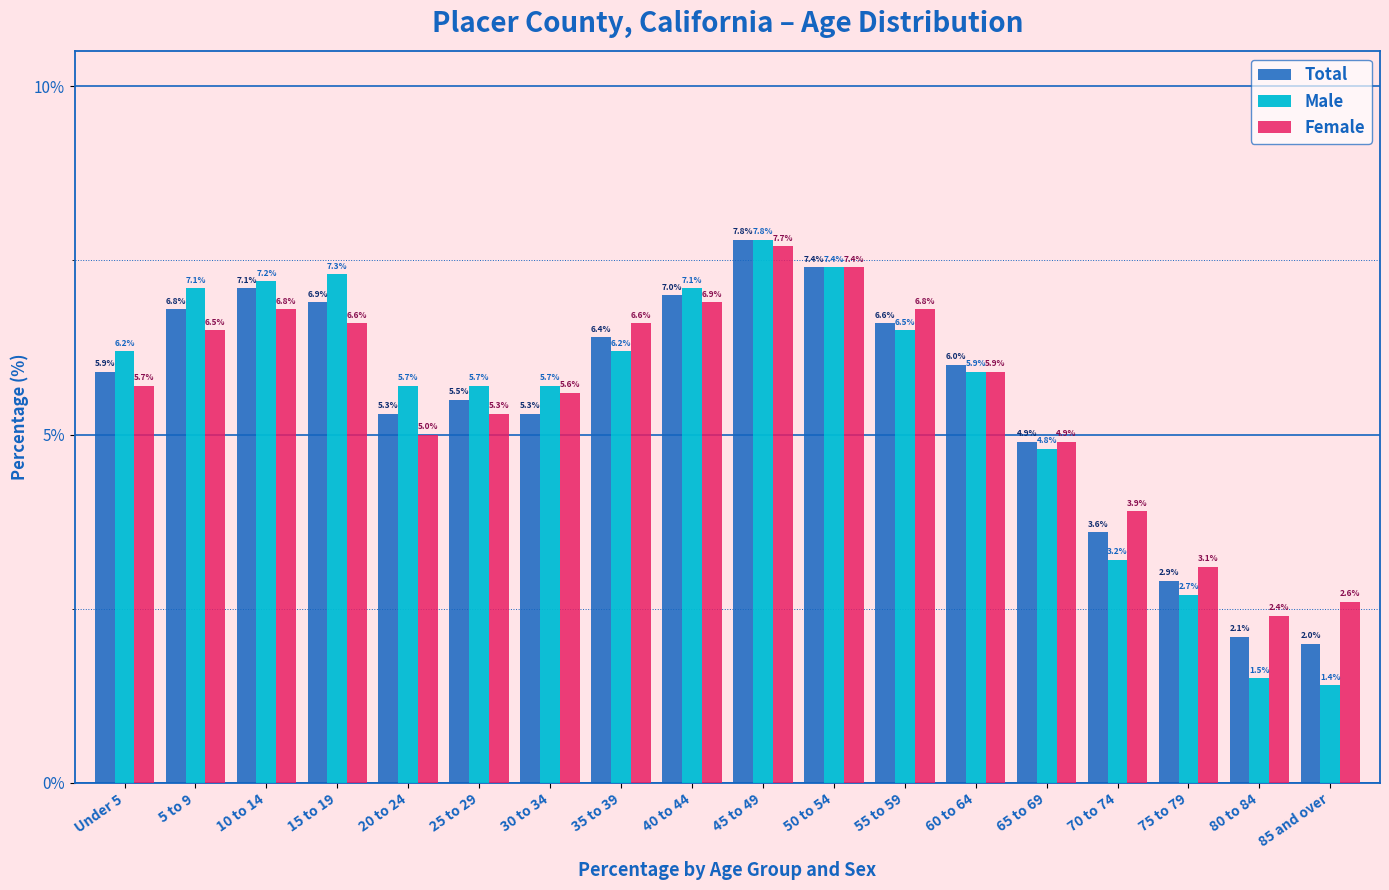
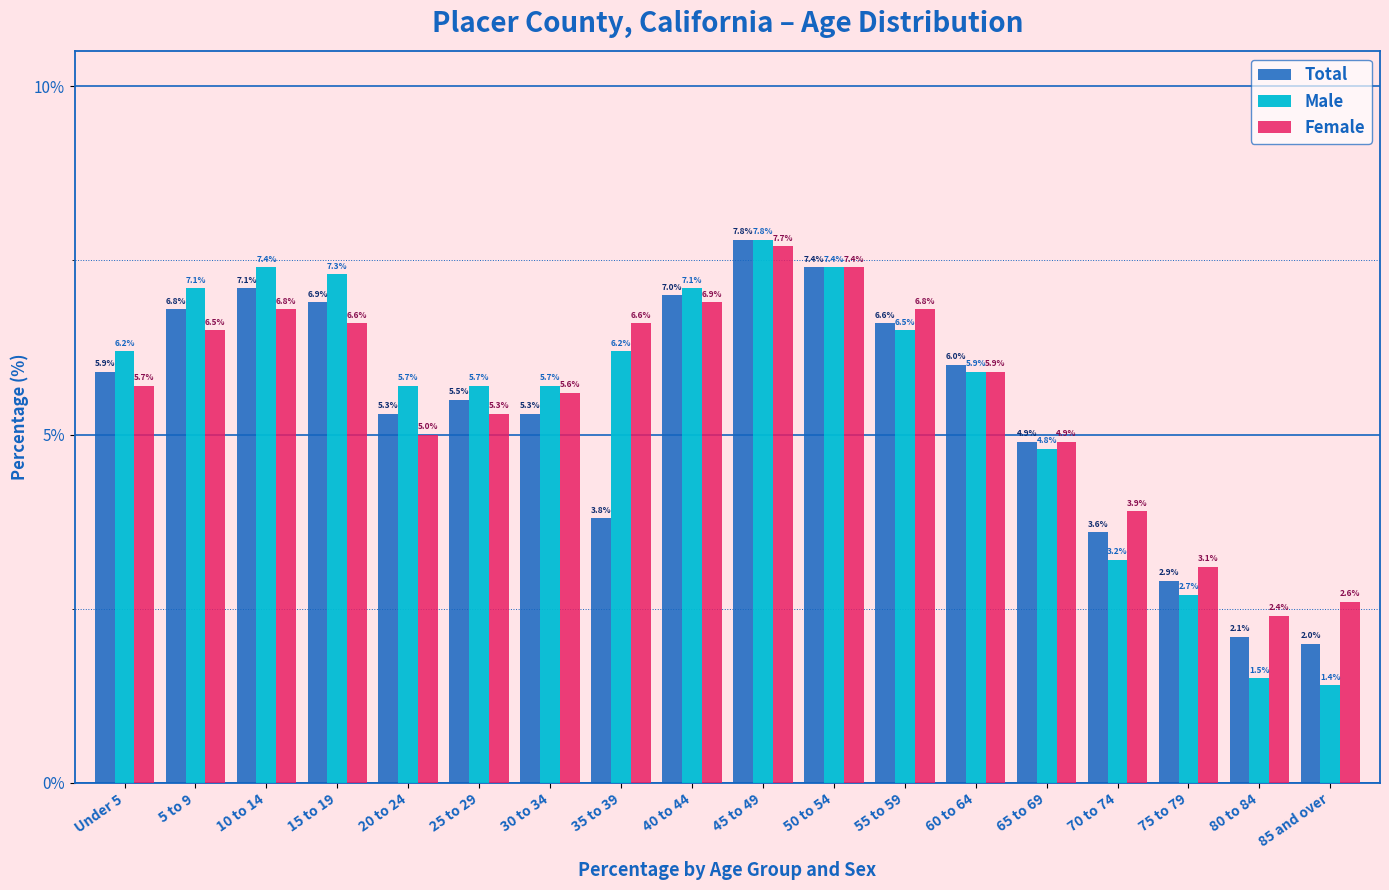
Male, 10 to 14: 7.2% -> 7.4%
Total, 35 to 39: 6.4% -> 3.8%
